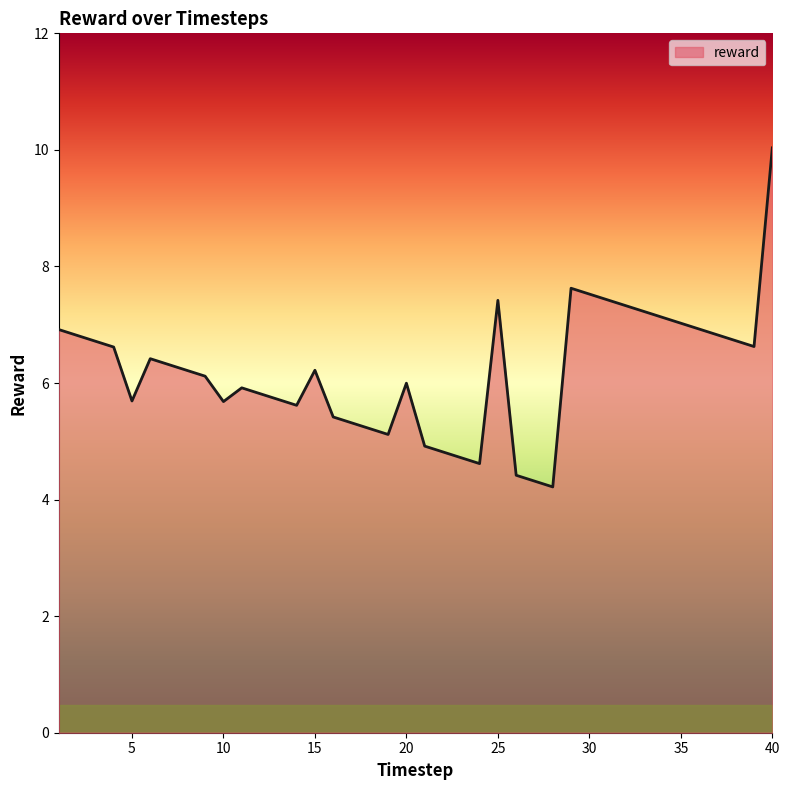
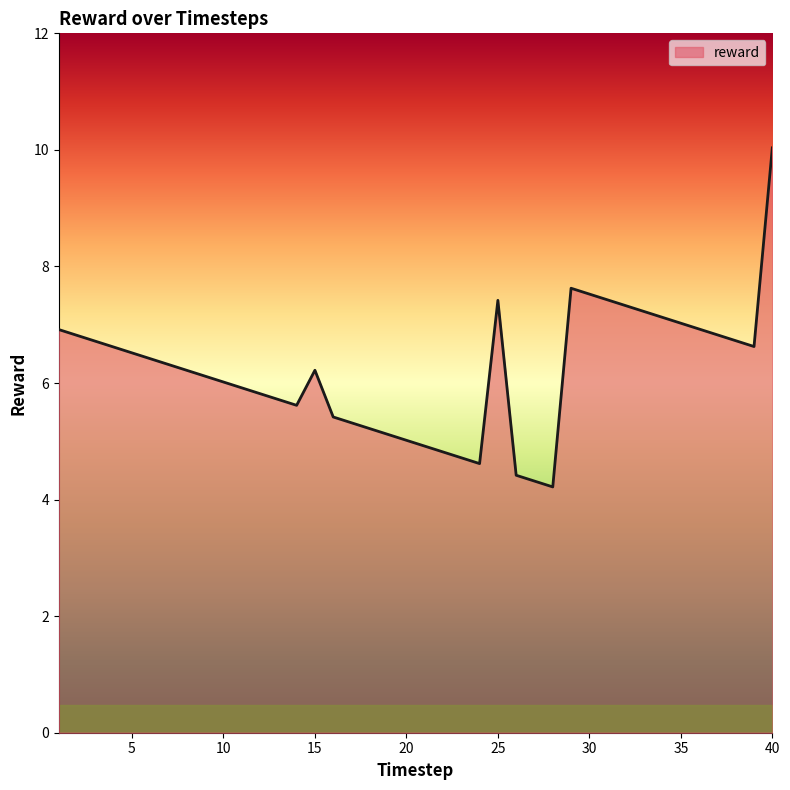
reward, 5: 5.7 -> 6.5
reward, 10: 5.7 -> 6.0
reward, 20: 6.0 -> 5.0
